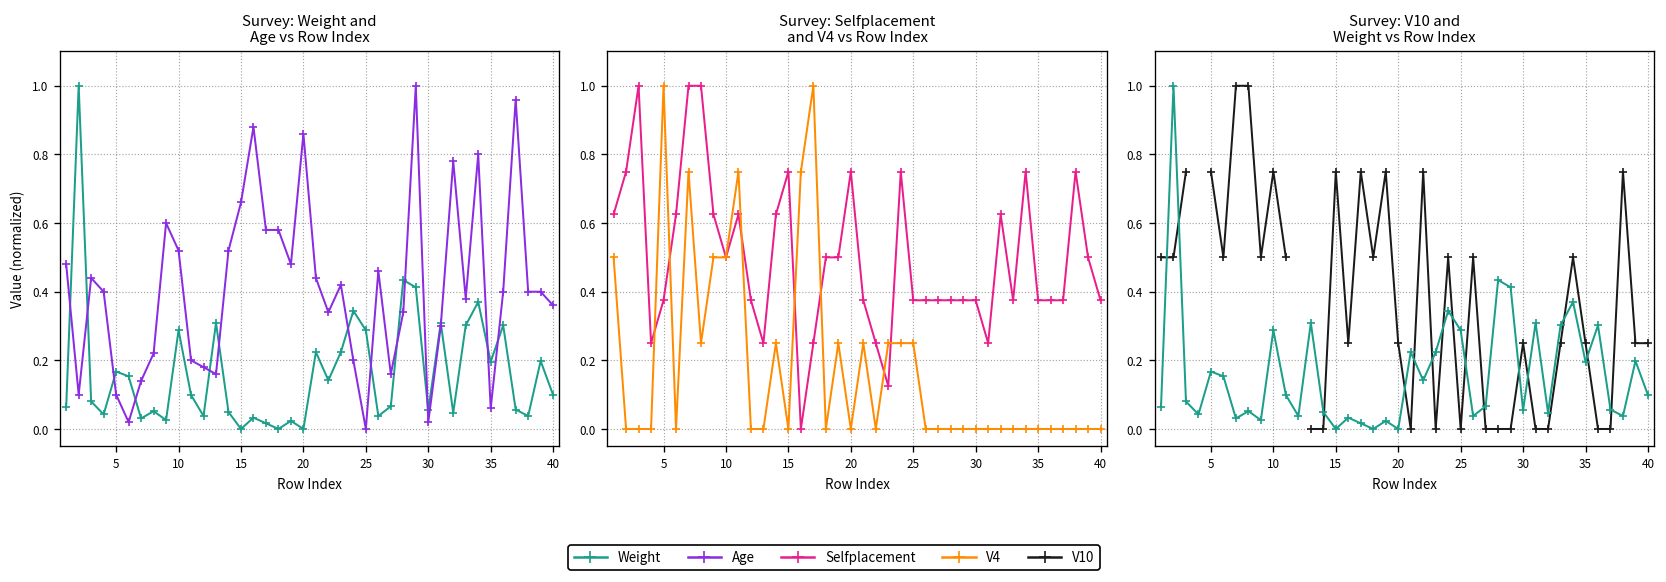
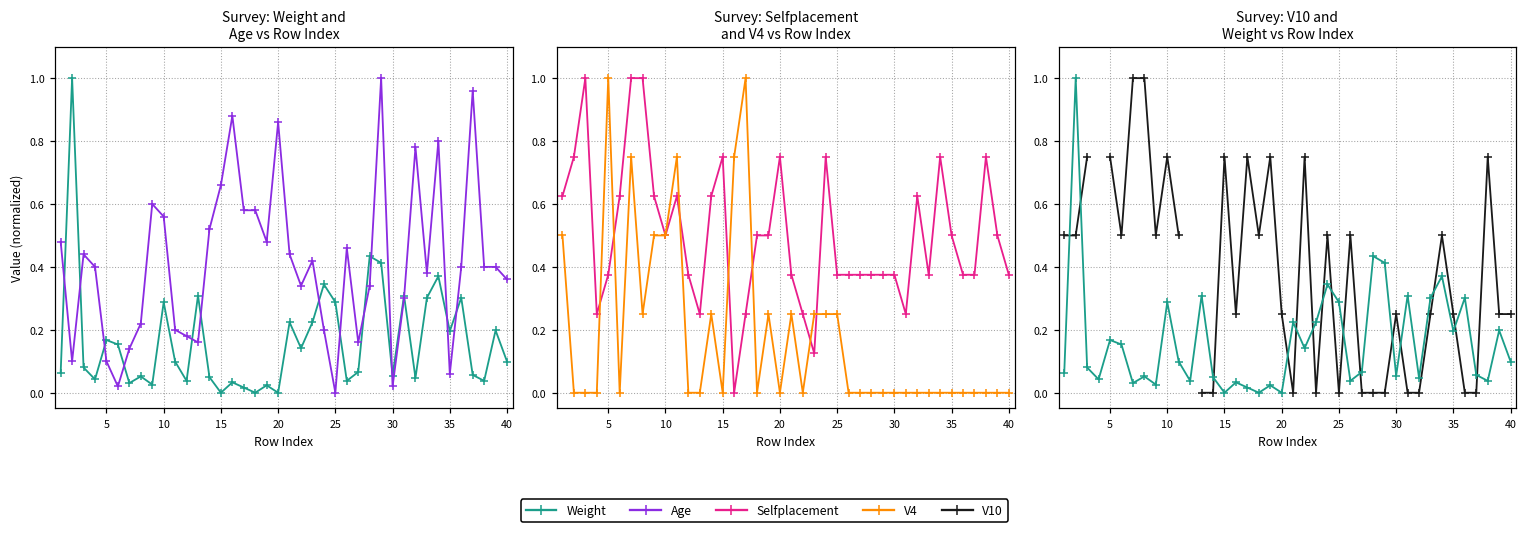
Survey: Weight and Age vs Row Index, Age, 10: 0.52 -> 0.56
Survey: Selfplacement and V4 vs Row Index, Selfplacement, 35: 0.38 -> 0.50
